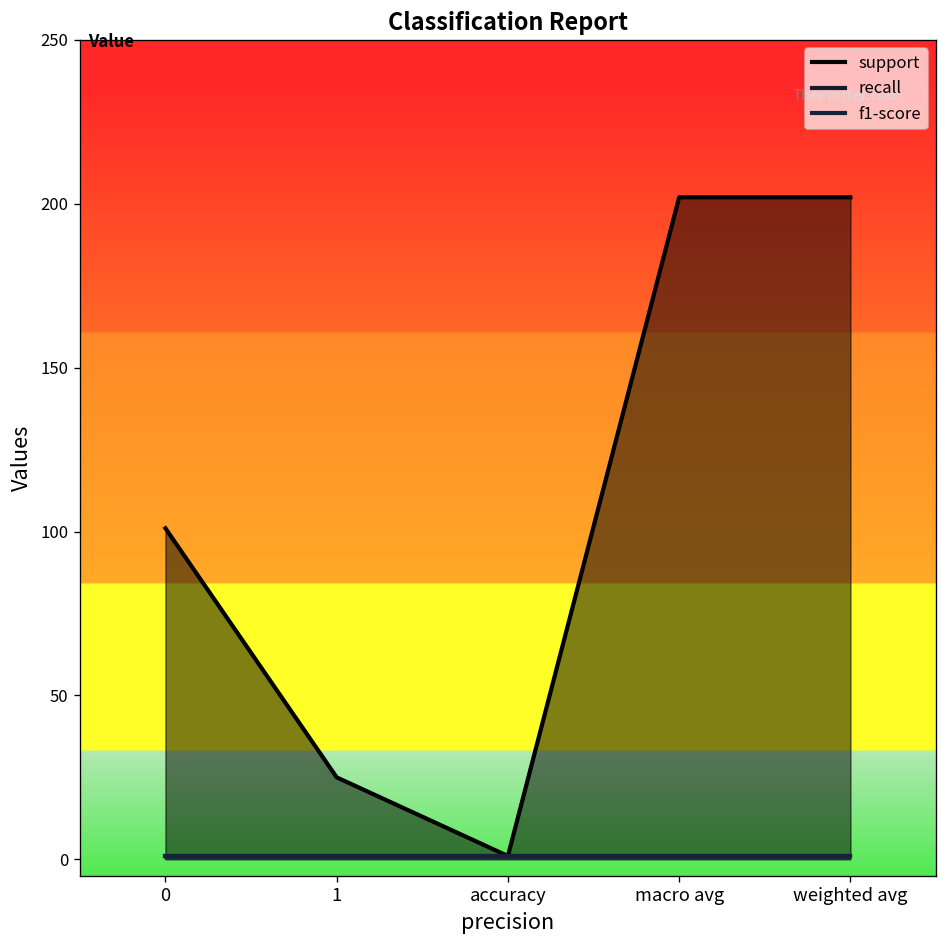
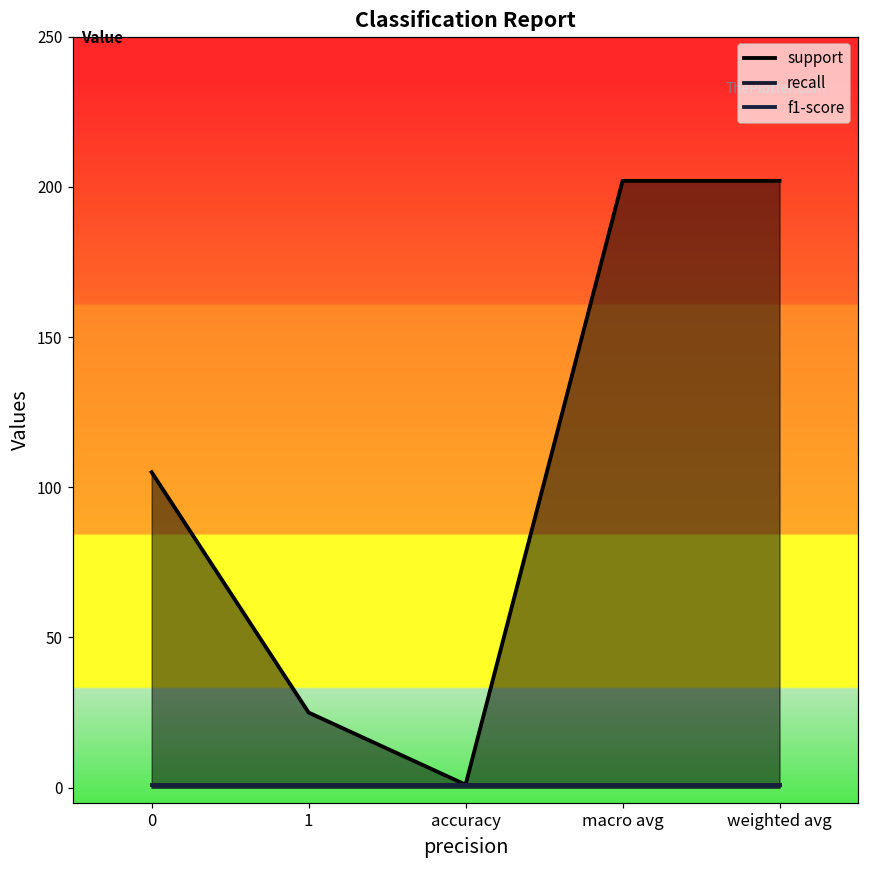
support, 0: 101 -> 105
